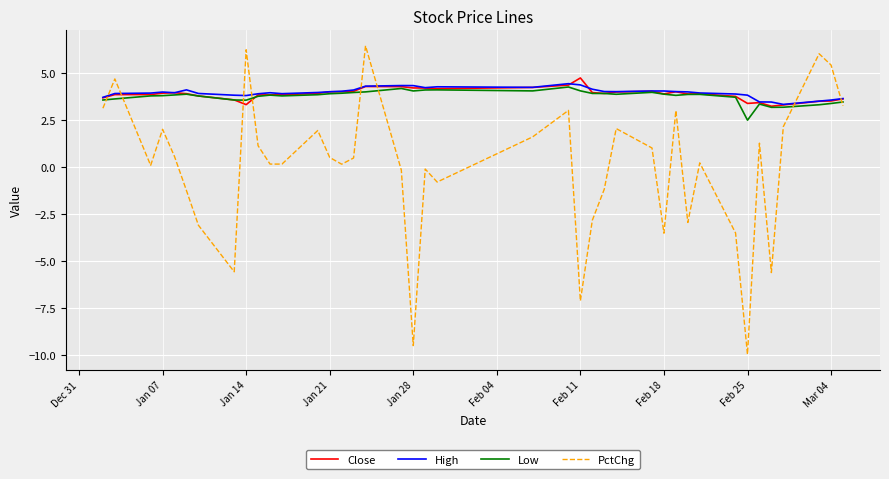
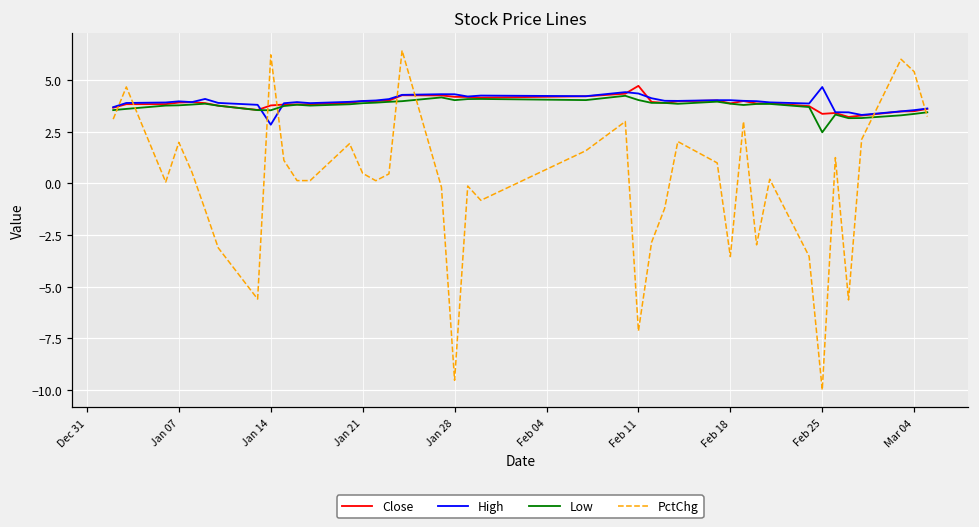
Close, Jan 14: 3.3 -> 3.8
High, Jan 14: 3.8 -> 2.8
High, Feb 25: 3.8 -> 4.7
